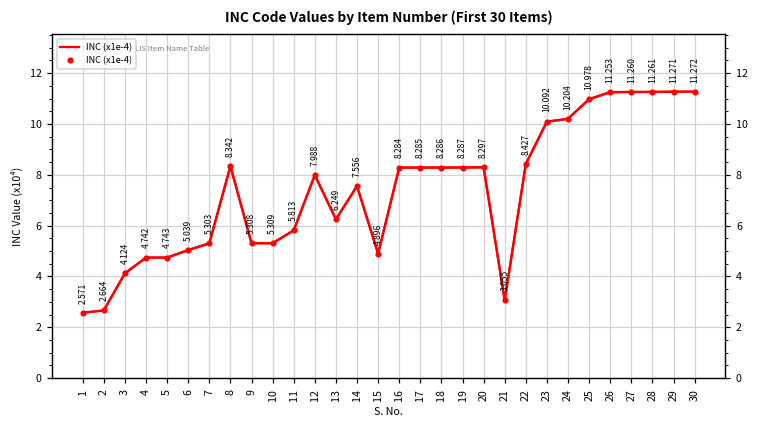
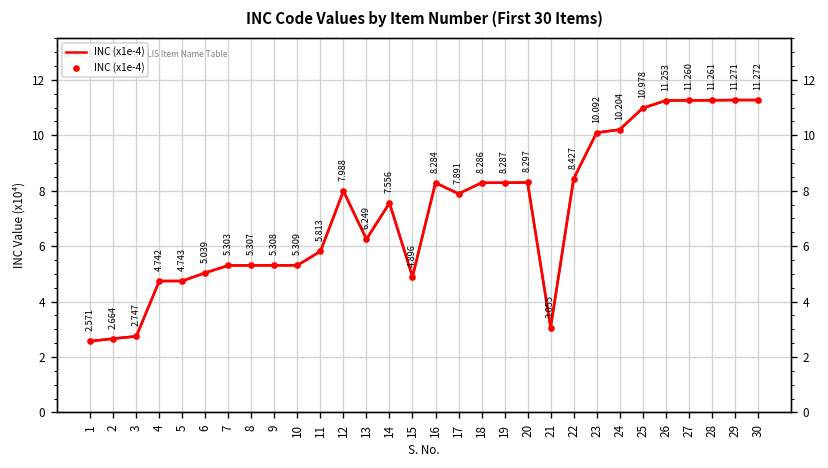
3: 4.124 -> 2.747
8: 8.342 -> 5.307
17: 8.285 -> 7.891
